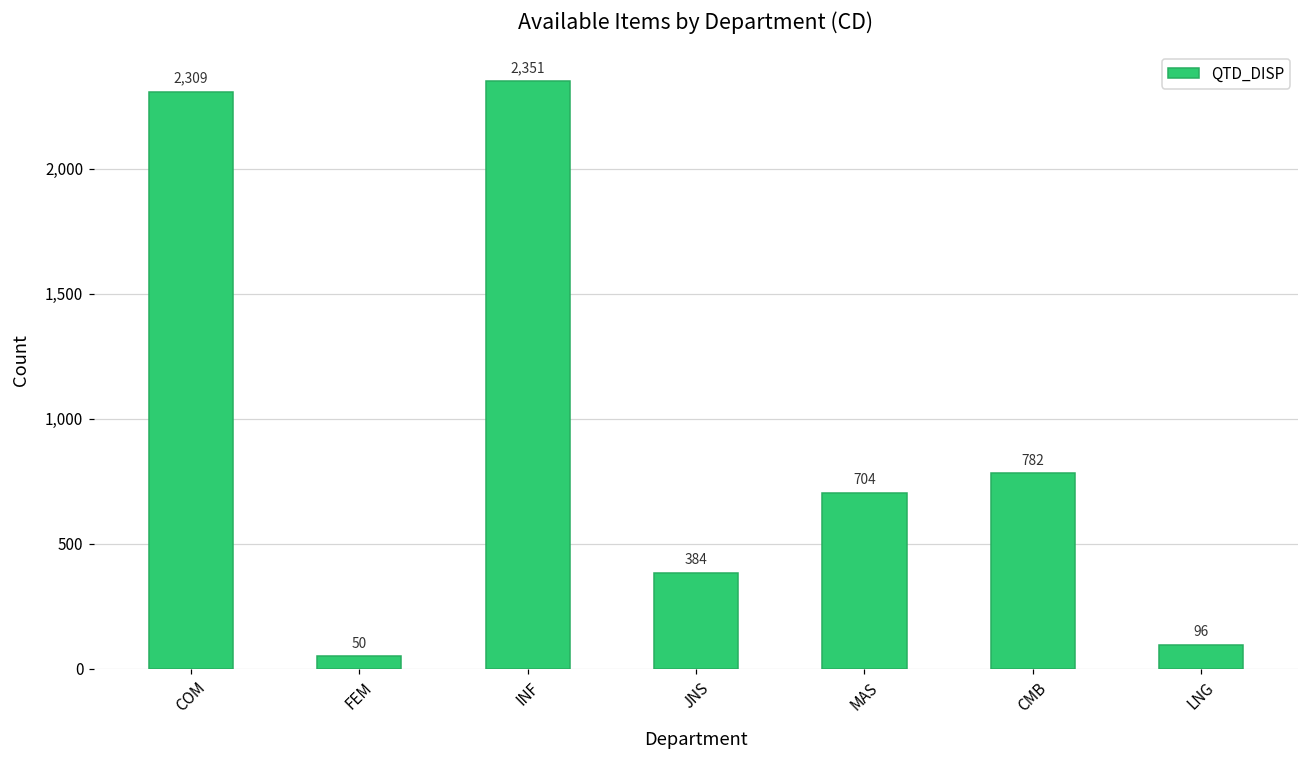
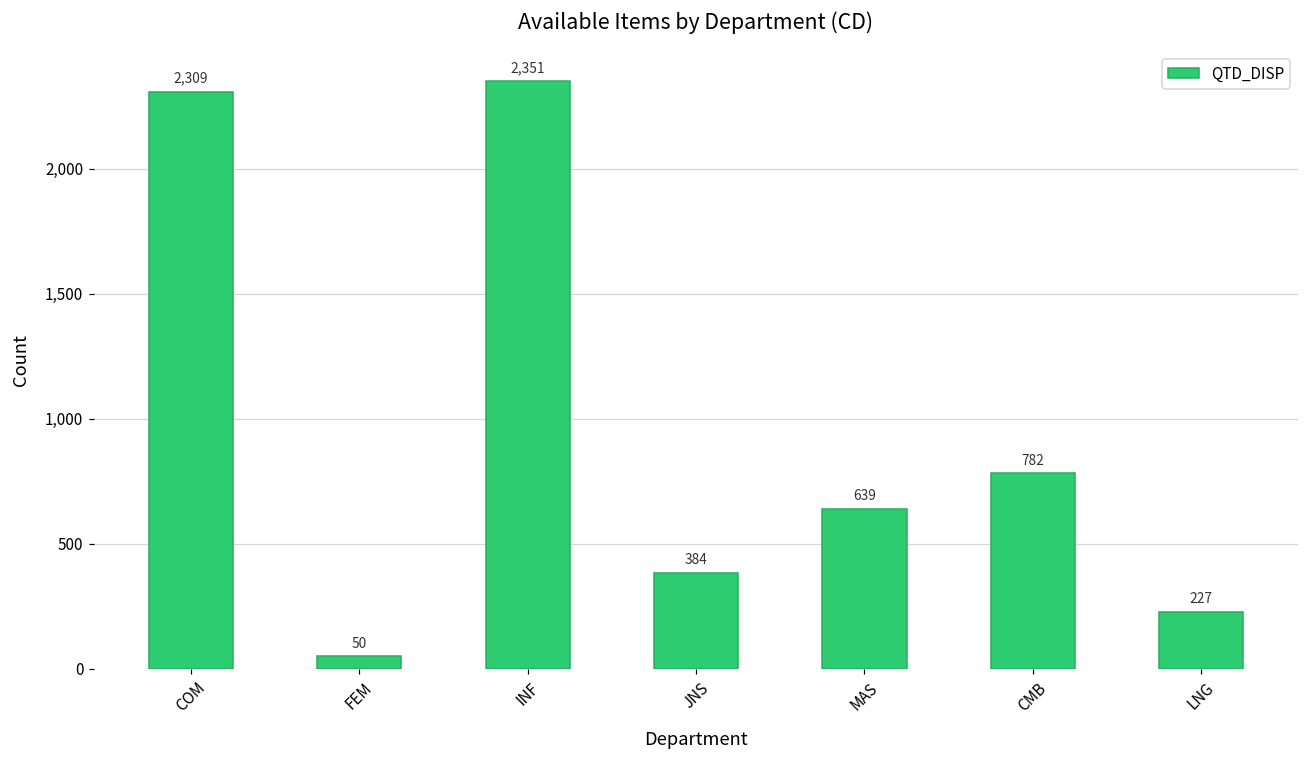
MAS: 704 -> 639
LNG: 96 -> 227
